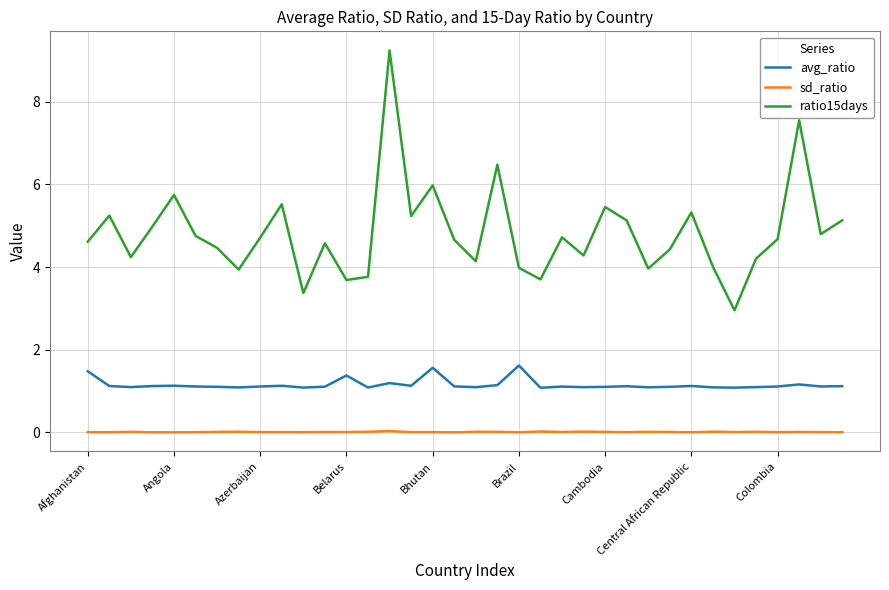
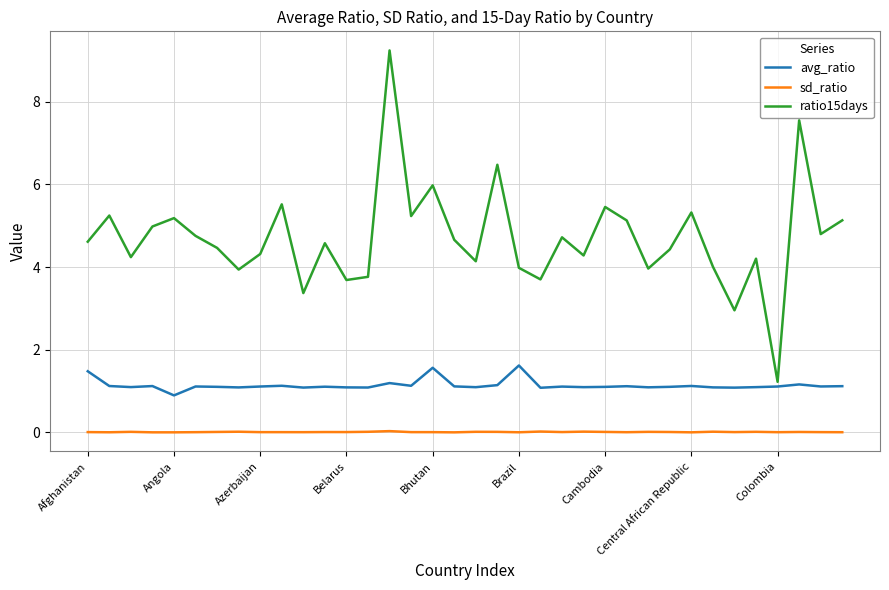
avg_ratio, Angola: 1.1 -> 0.9
ratio15days, Angola: 5.7 -> 5.2
ratio15days, Azerbaijan: 4.7 -> 4.3
avg_ratio, Belarus: 1.4 -> 1.1
ratio15days, Colombia: 4.7 -> 1.2
